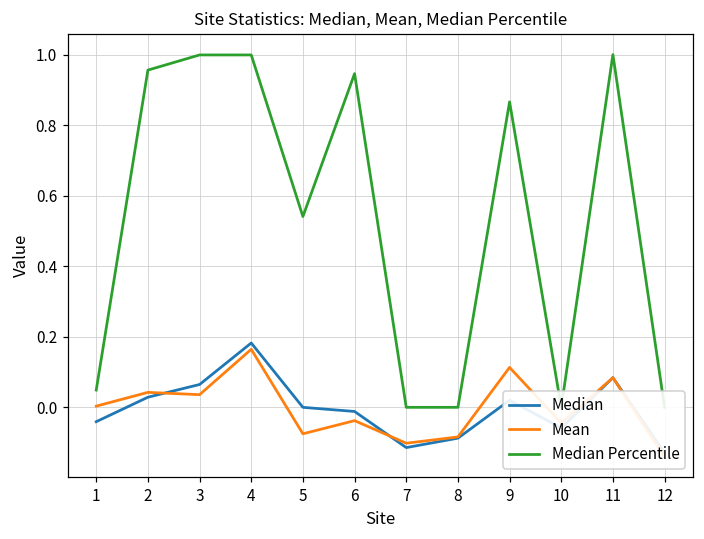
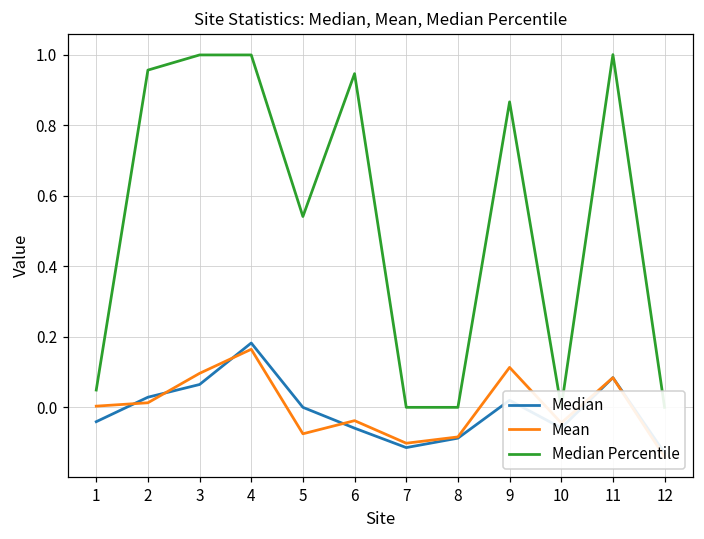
Mean, 2: 0.04 -> 0.01
Mean, 3: 0.04 -> 0.10
Median, 6: -0.01 -> -0.06
